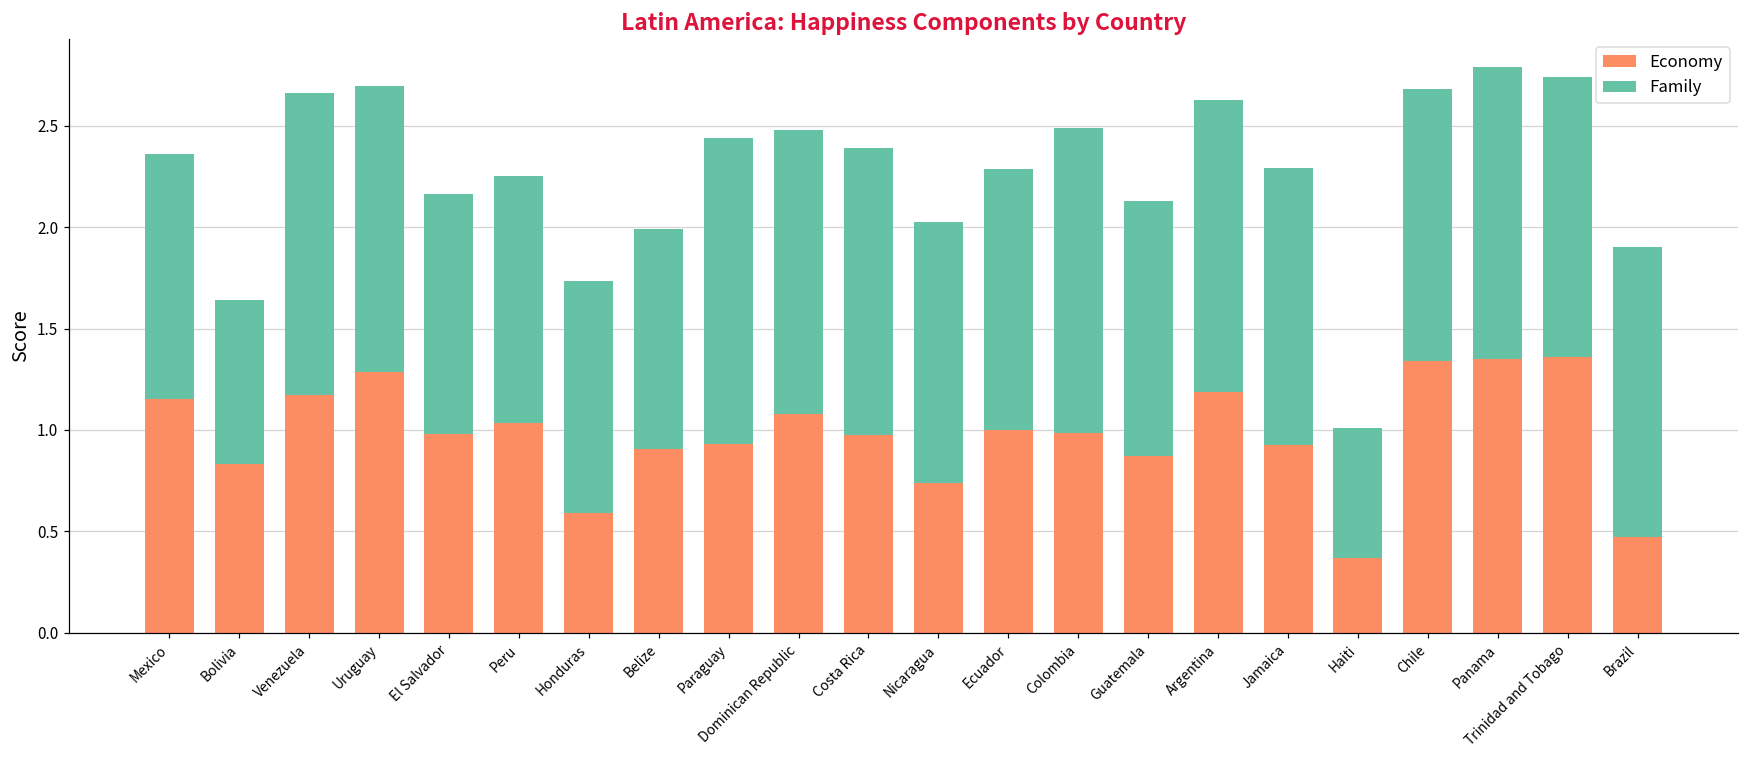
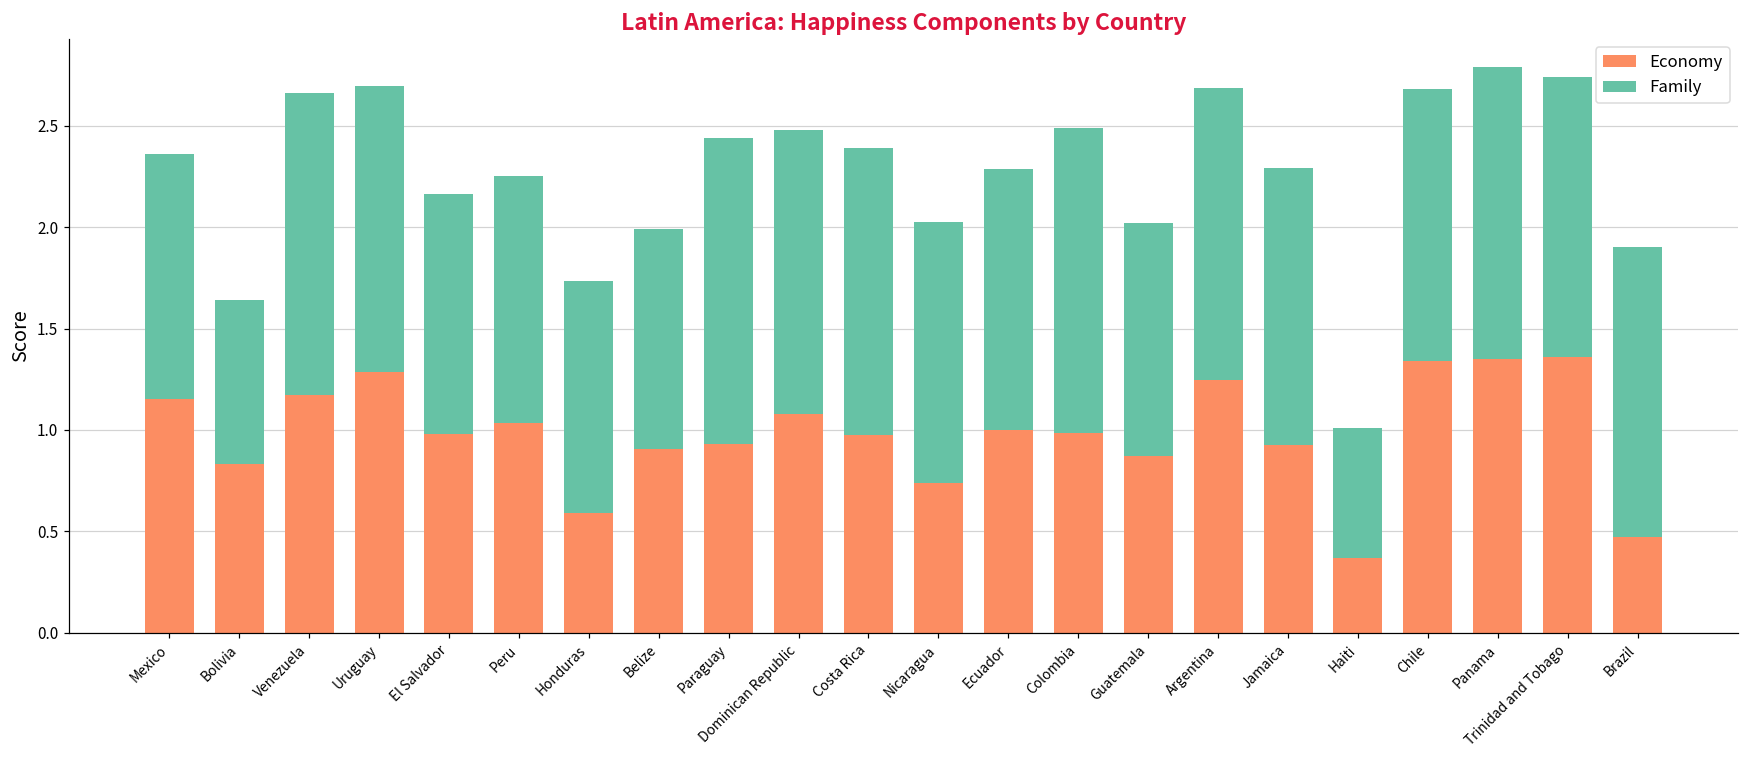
Family, Guatemala: 1.26 -> 1.15
Economy, Argentina: 1.19 -> 1.25
